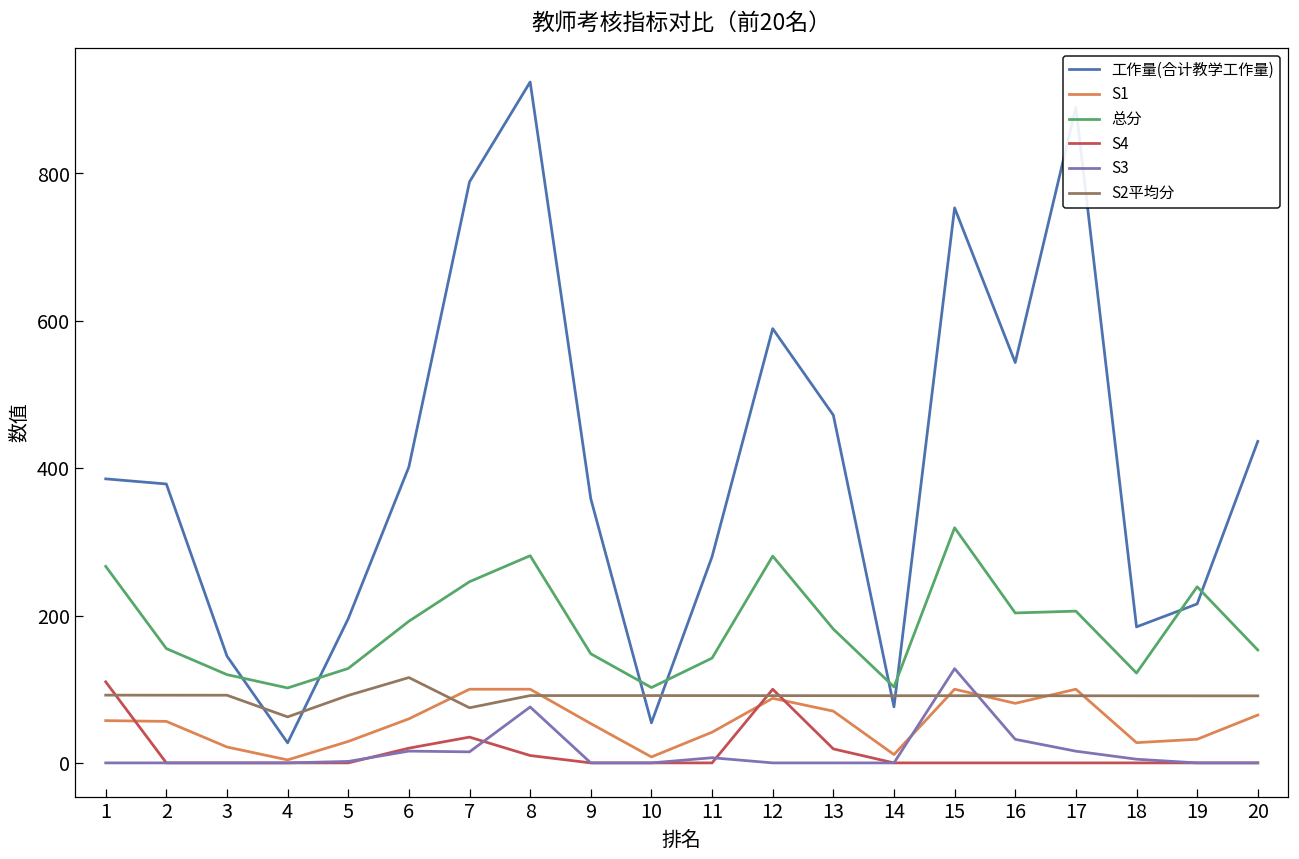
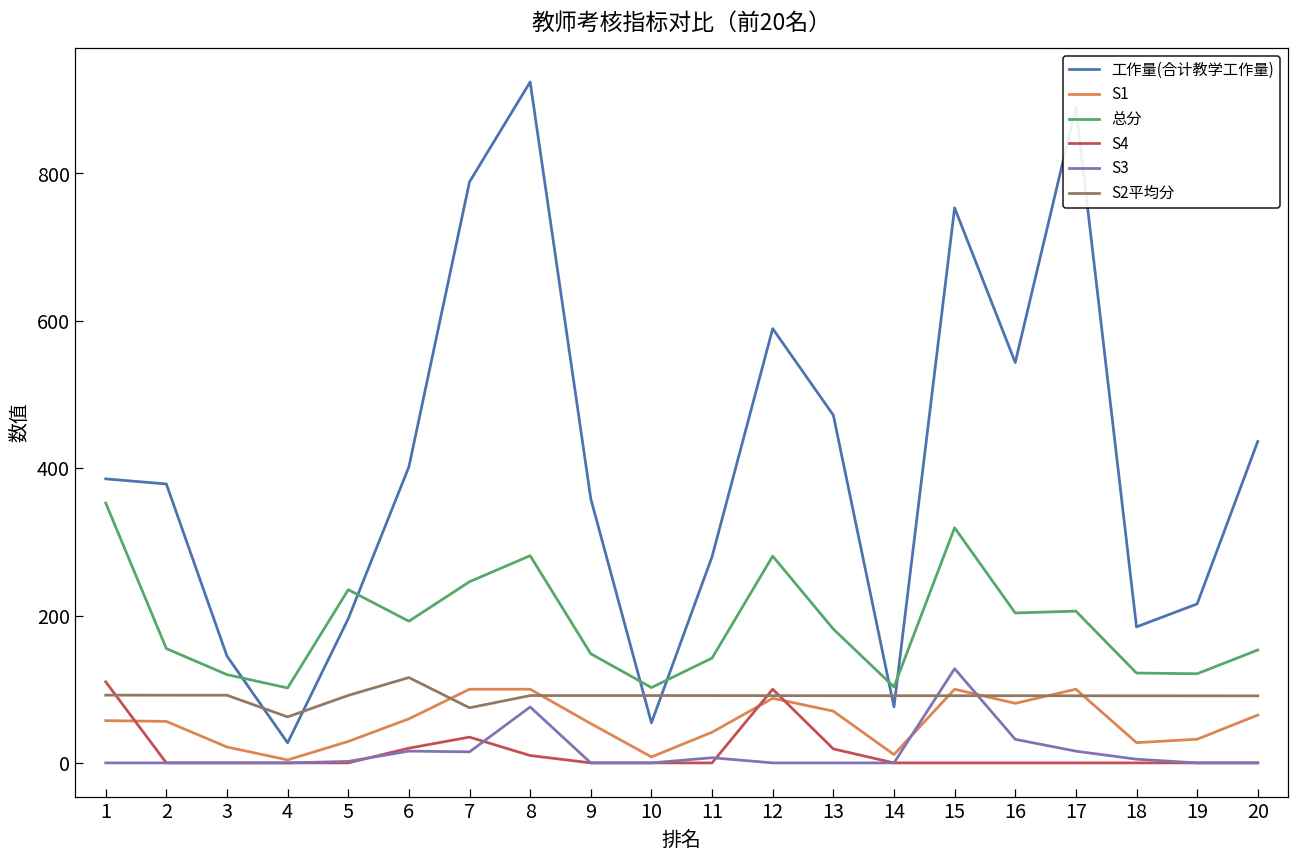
总分, 1: 270 -> 350
总分, 5: 130 -> 240
总分, 19: 240 -> 120
